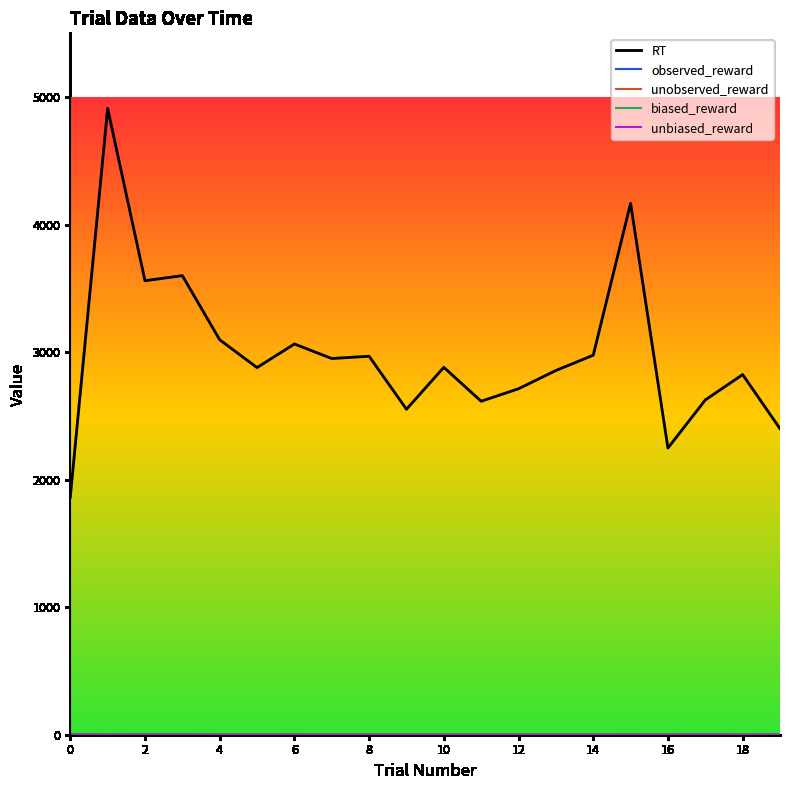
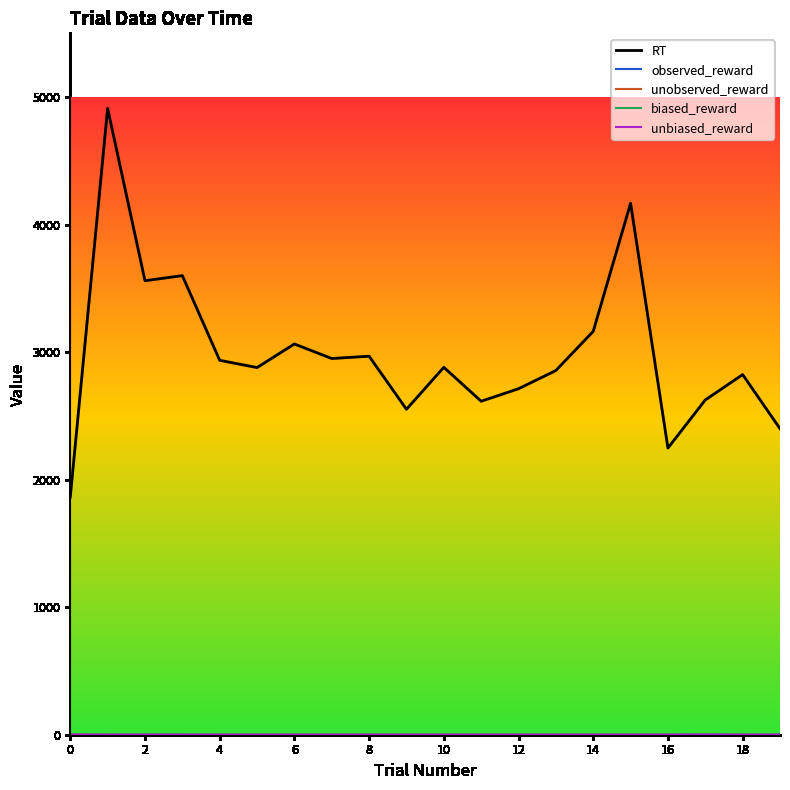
RT, 4: 3100 -> 2940
RT, 14: 2980 -> 3160
